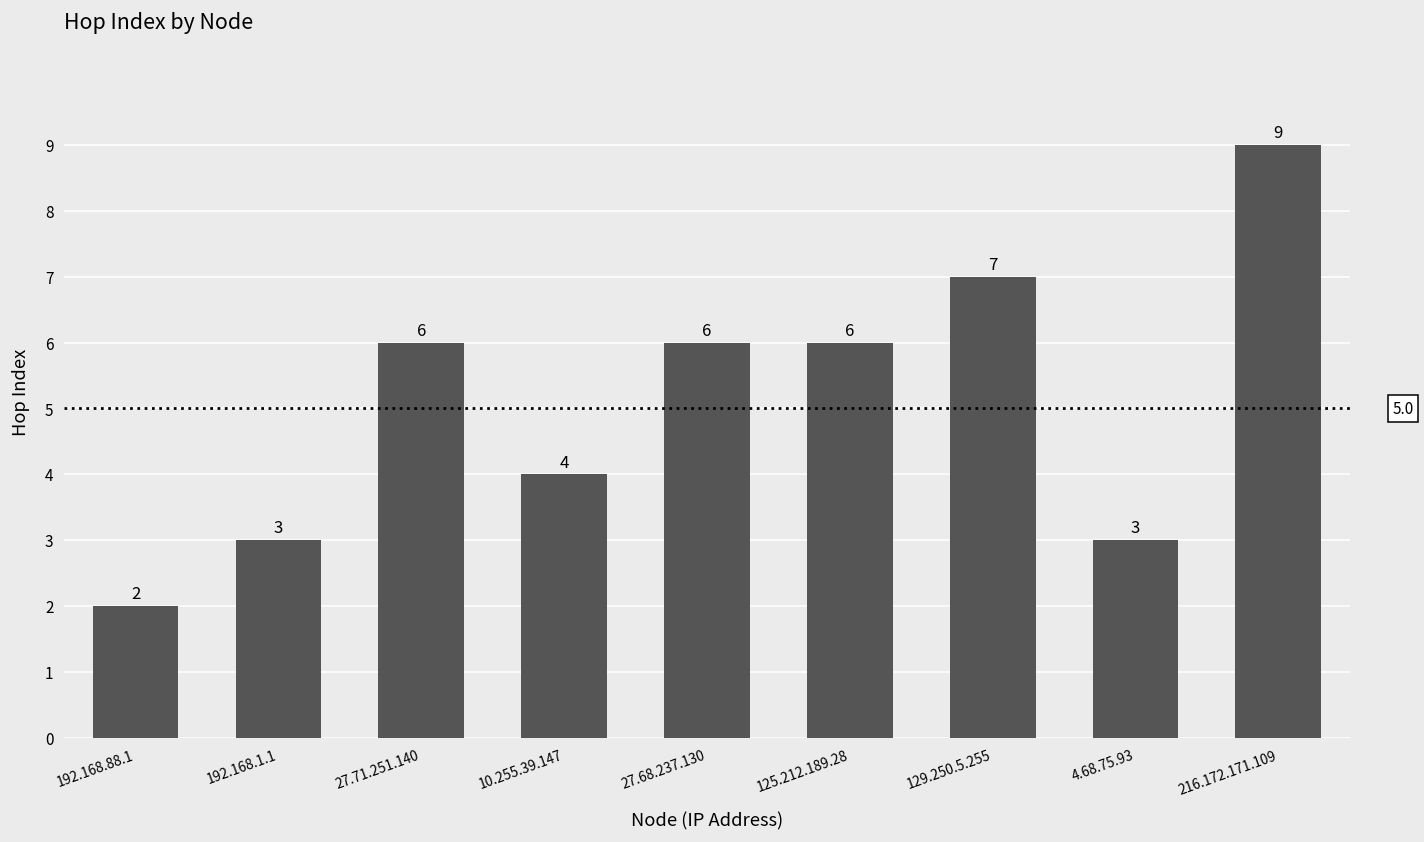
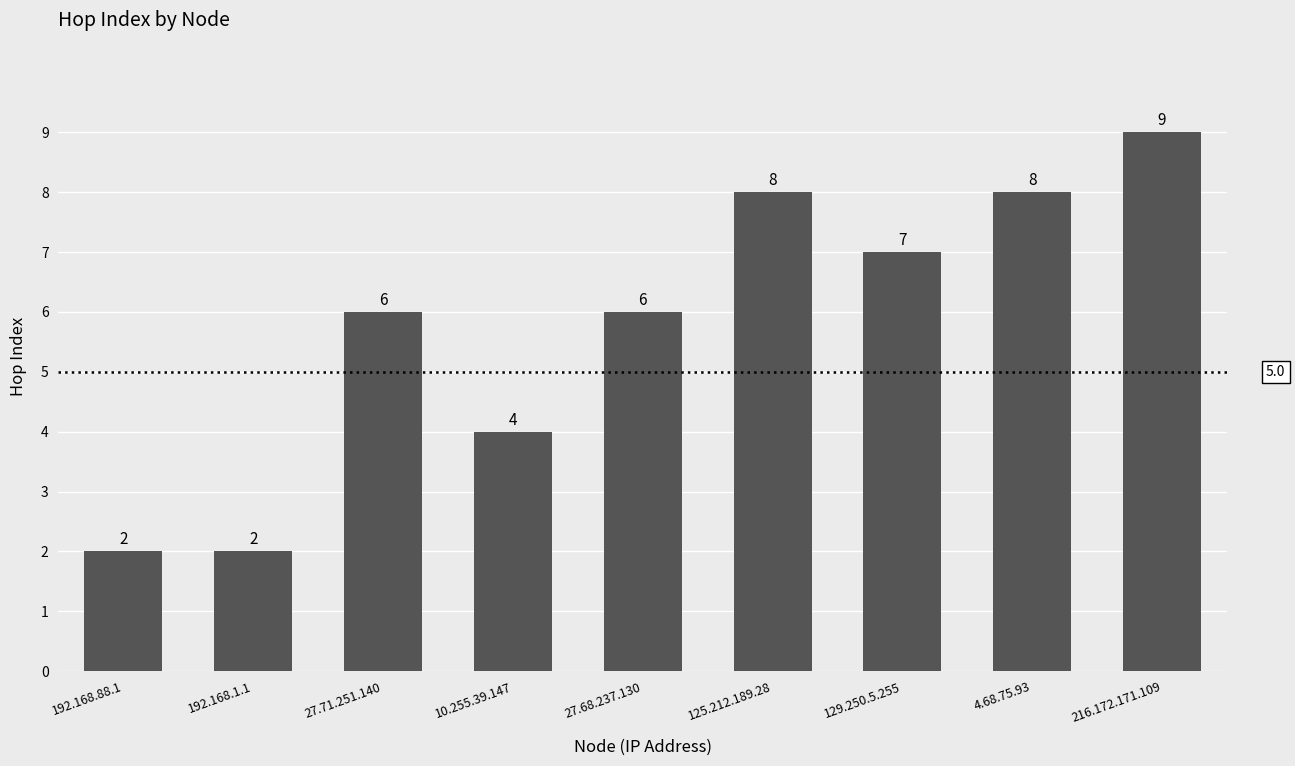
192.168.1.1: 3 -> 2
125.212.189.28: 6 -> 8
4.68.75.93: 3 -> 8
